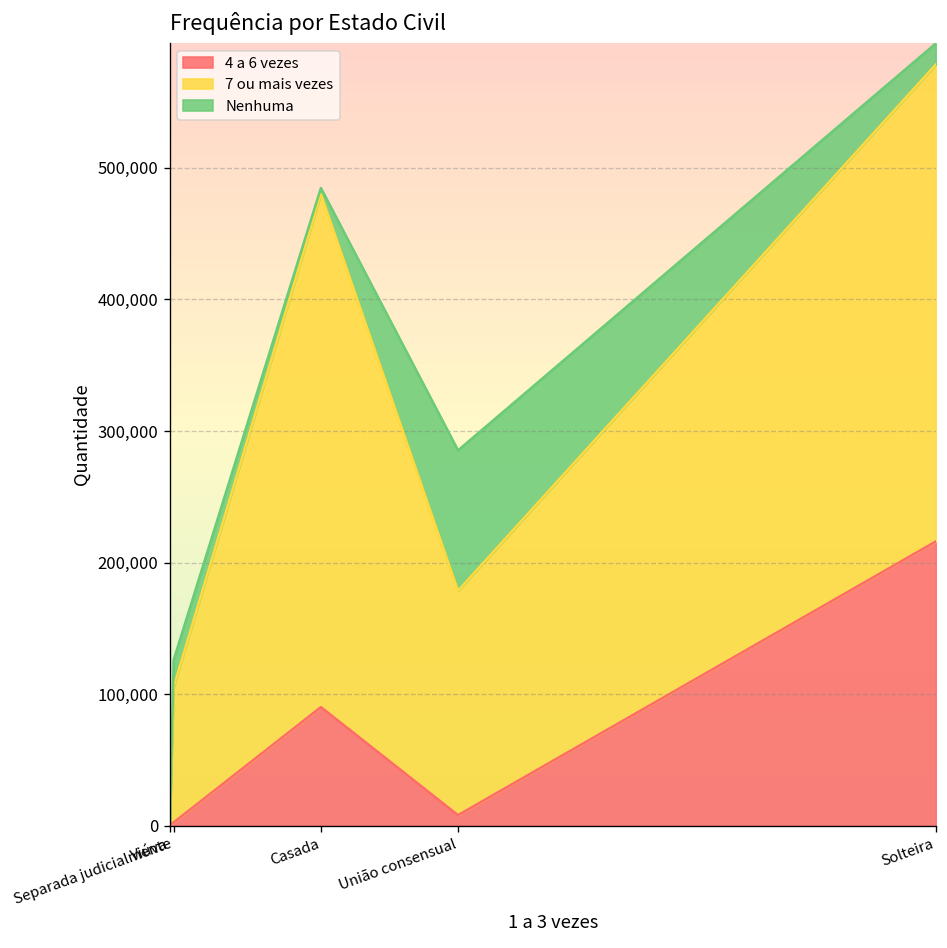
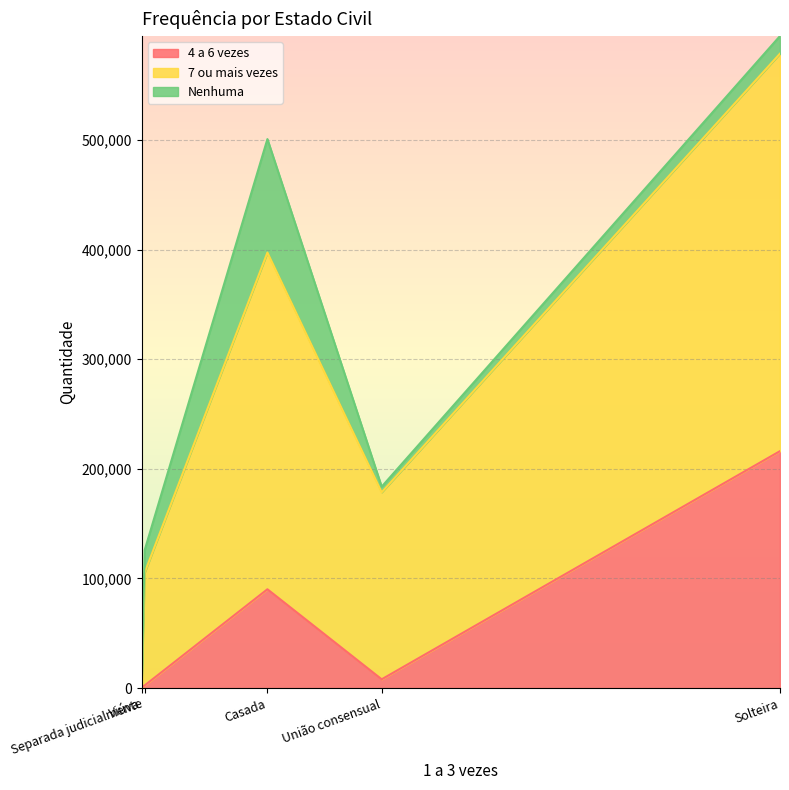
7 ou mais vezes, Casada: 390,000 -> 307,000
Nenhuma, Casada: 5,000 -> 103,000
Nenhuma, União consensual: 107,000 -> 5,000
